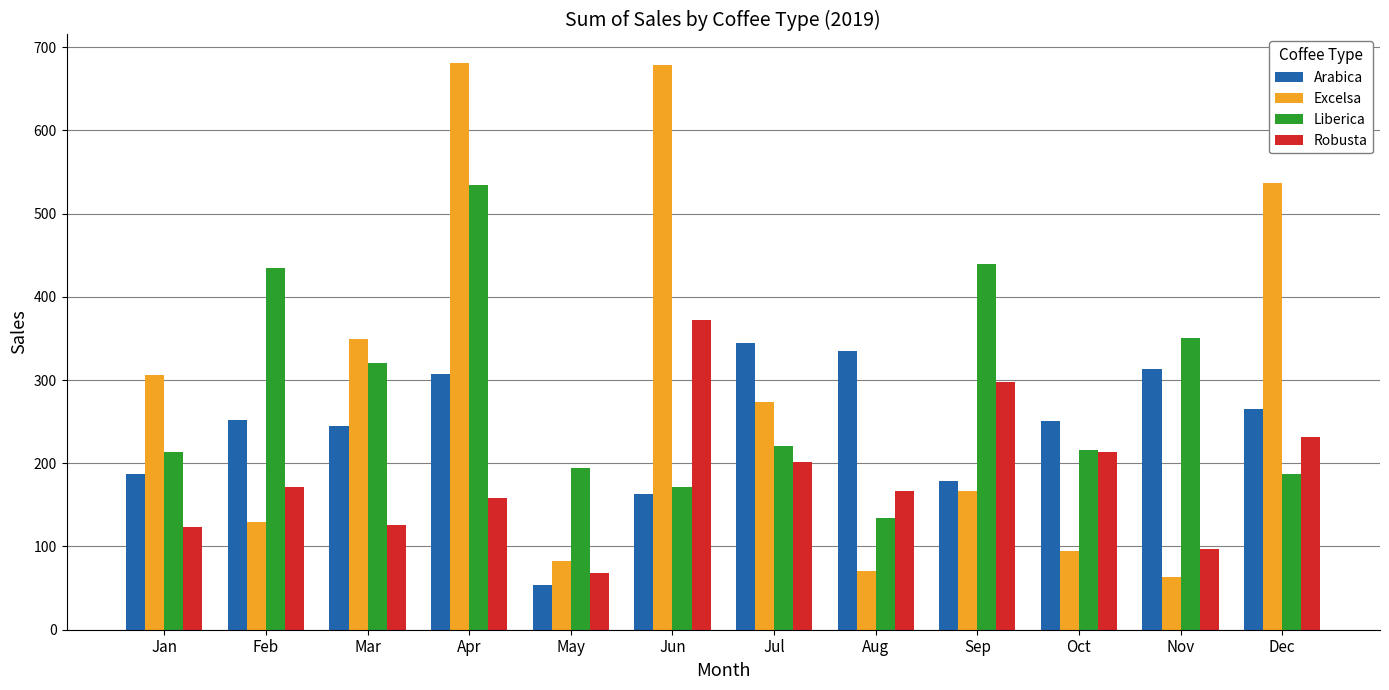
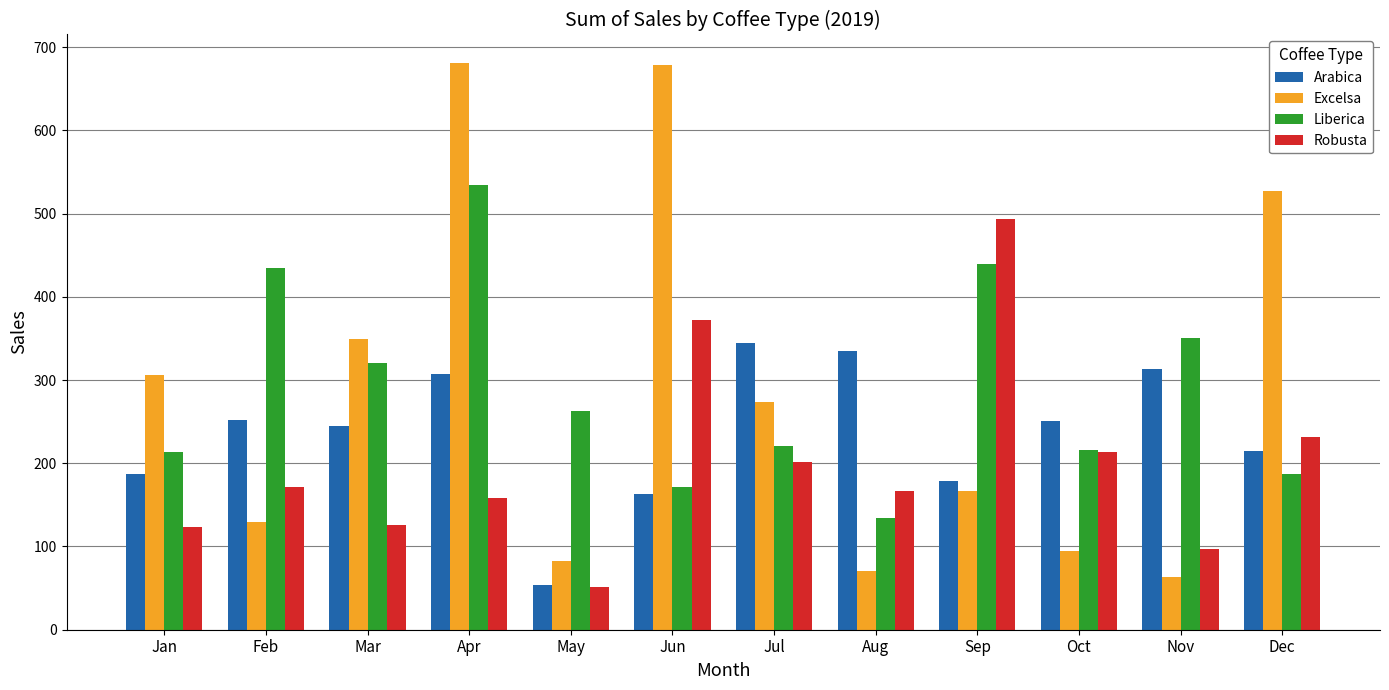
Liberica, May: 190 -> 260
Robusta, May: 70 -> 50
Robusta, Sep: 300 -> 490
Arabica, Dec: 270 -> 220
Excelsa, Dec: 540 -> 530
